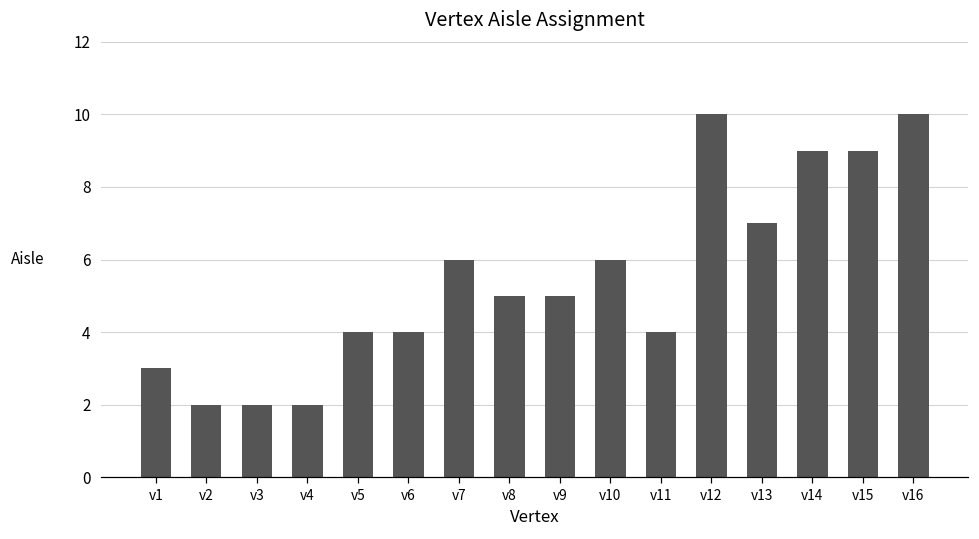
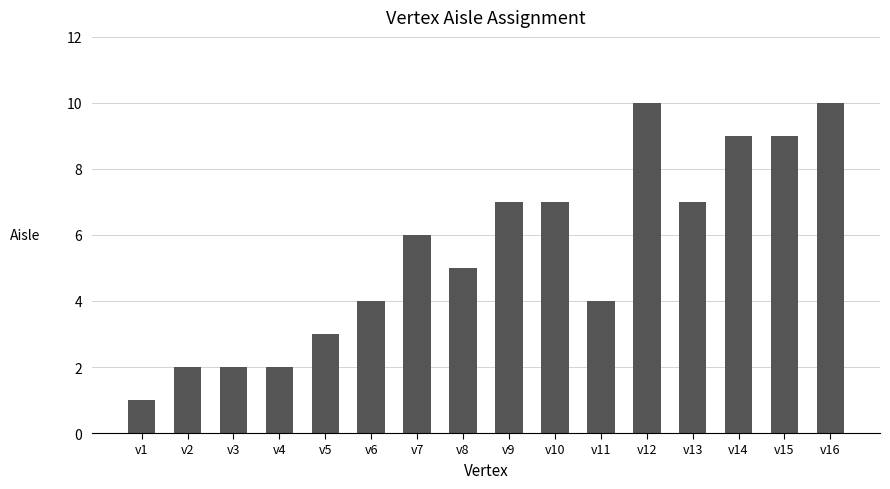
v1: 3 -> 1
v5: 4 -> 3
v9: 5 -> 7
v10: 6 -> 7
